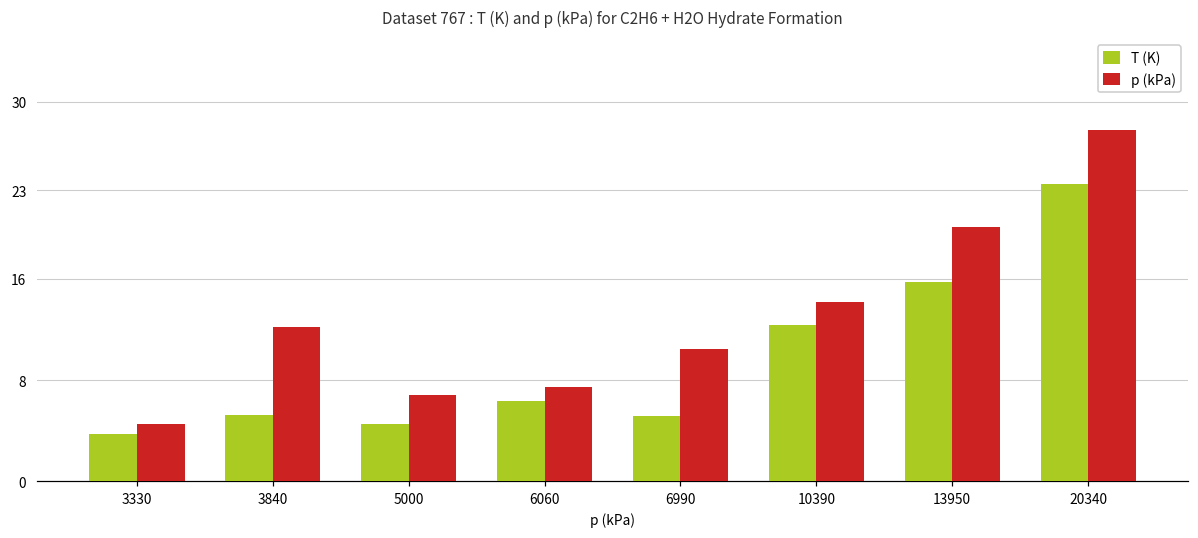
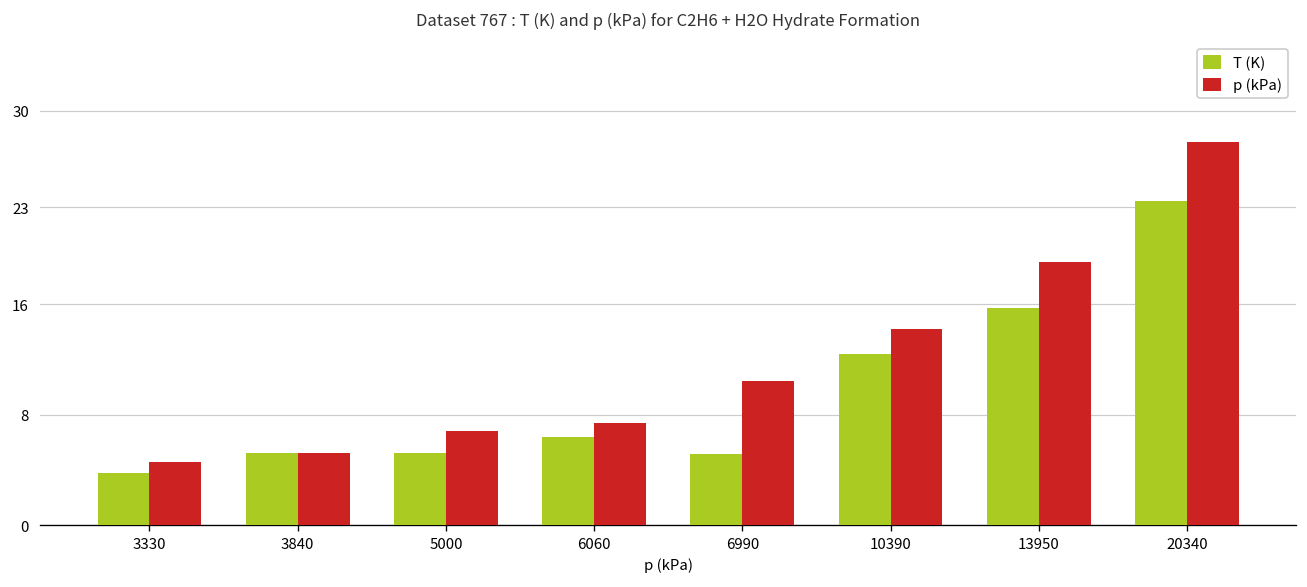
p (kPa), 3840: 12.2 -> 5.2
T (K), 5000: 4.5 -> 5.2
p (kPa), 13950: 20.1 -> 19.0
